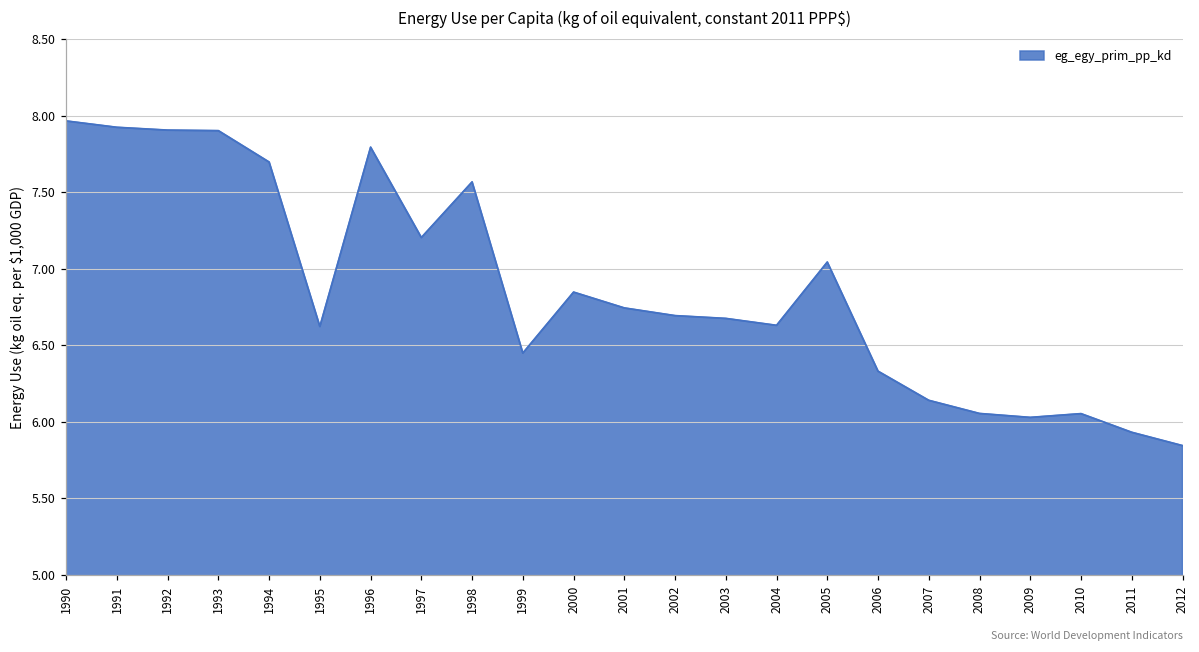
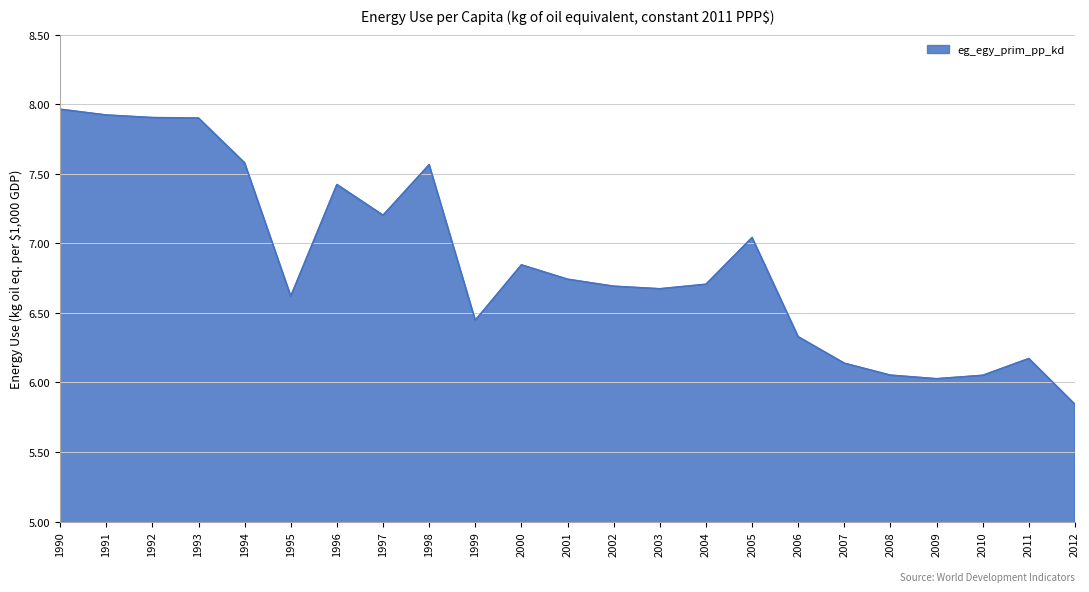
1994: 7.70 -> 7.58
1996: 7.79 -> 7.42
2004: 6.63 -> 6.71
2011: 5.93 -> 6.17
